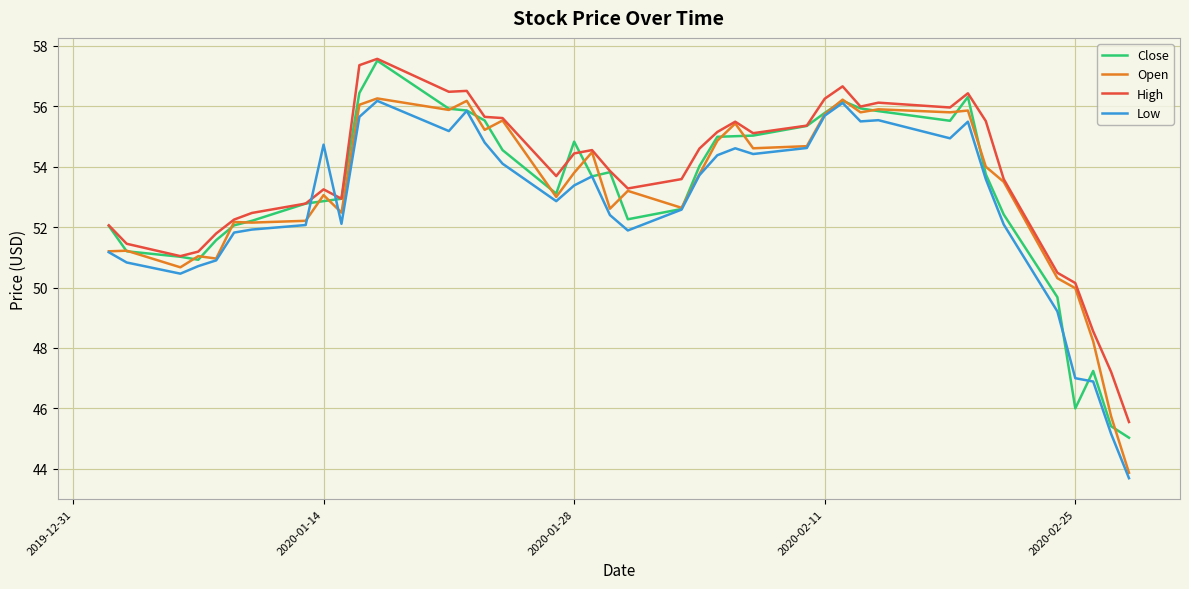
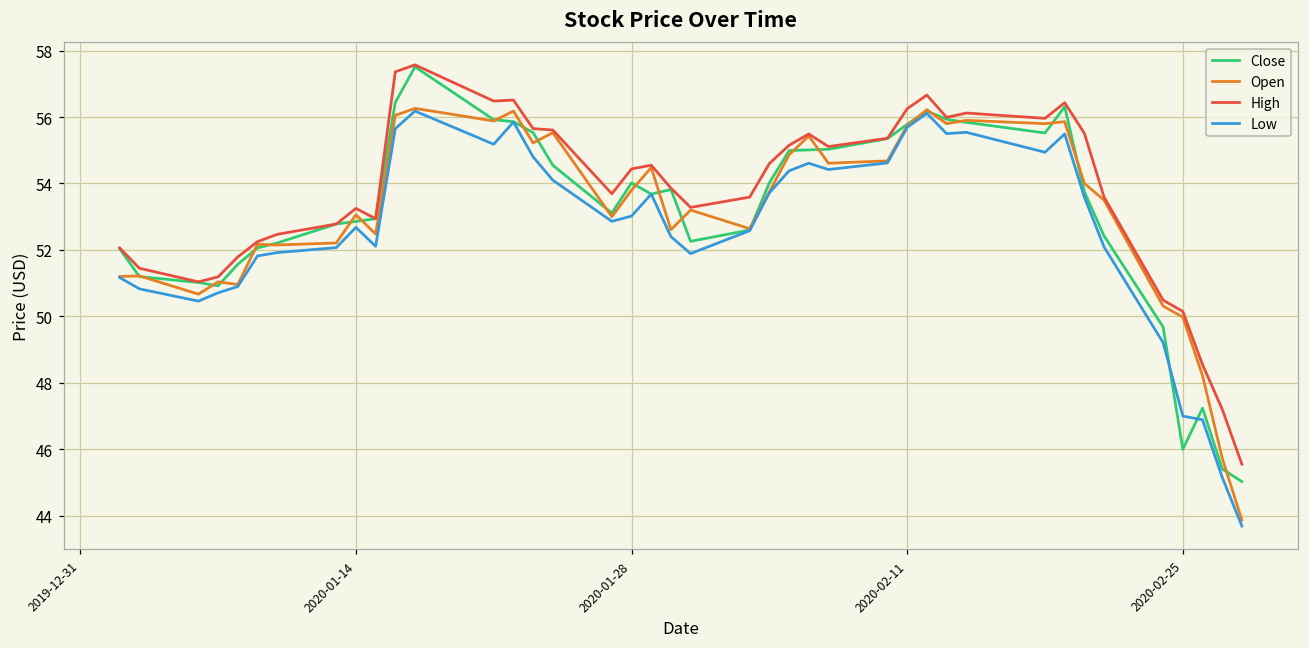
Low, 2020-01-14: 54.7 -> 52.7
Close, 2020-01-28: 54.8 -> 54.0
Low, 2020-01-28: 53.4 -> 53.0
